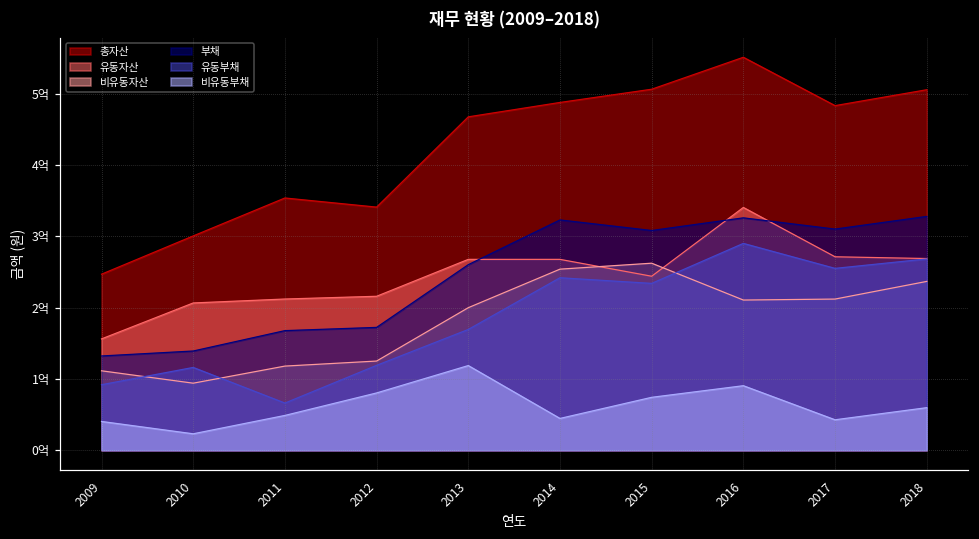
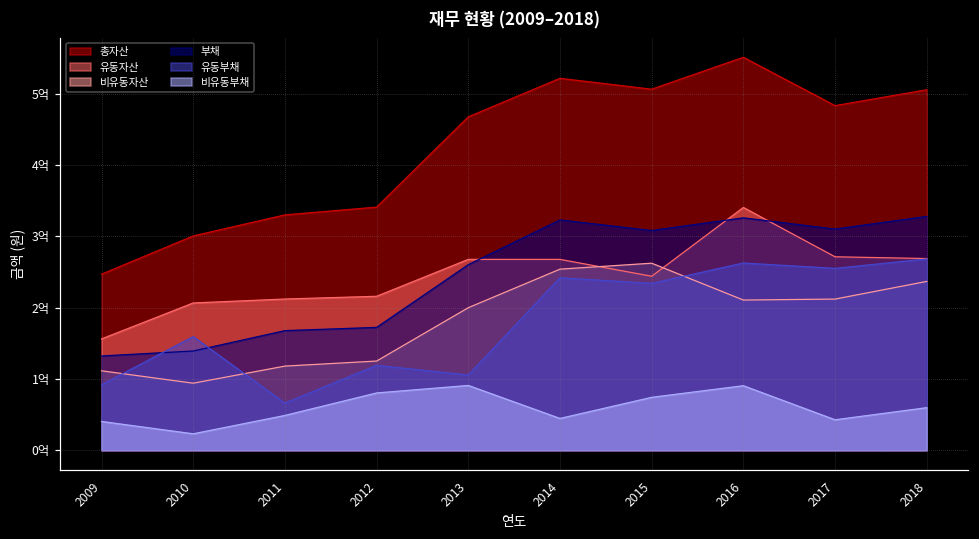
유동부채, 2010: 1.2억 -> 1.6억
총자산, 2011: 3.5억 -> 3.3억
유동부채, 2013: 1.7억 -> 1.1억
비유동부채, 2013: 1.2억 -> 0.9억
총자산, 2014: 4.9억 -> 5.2억
유동부채, 2016: 2.9억 -> 2.6억
